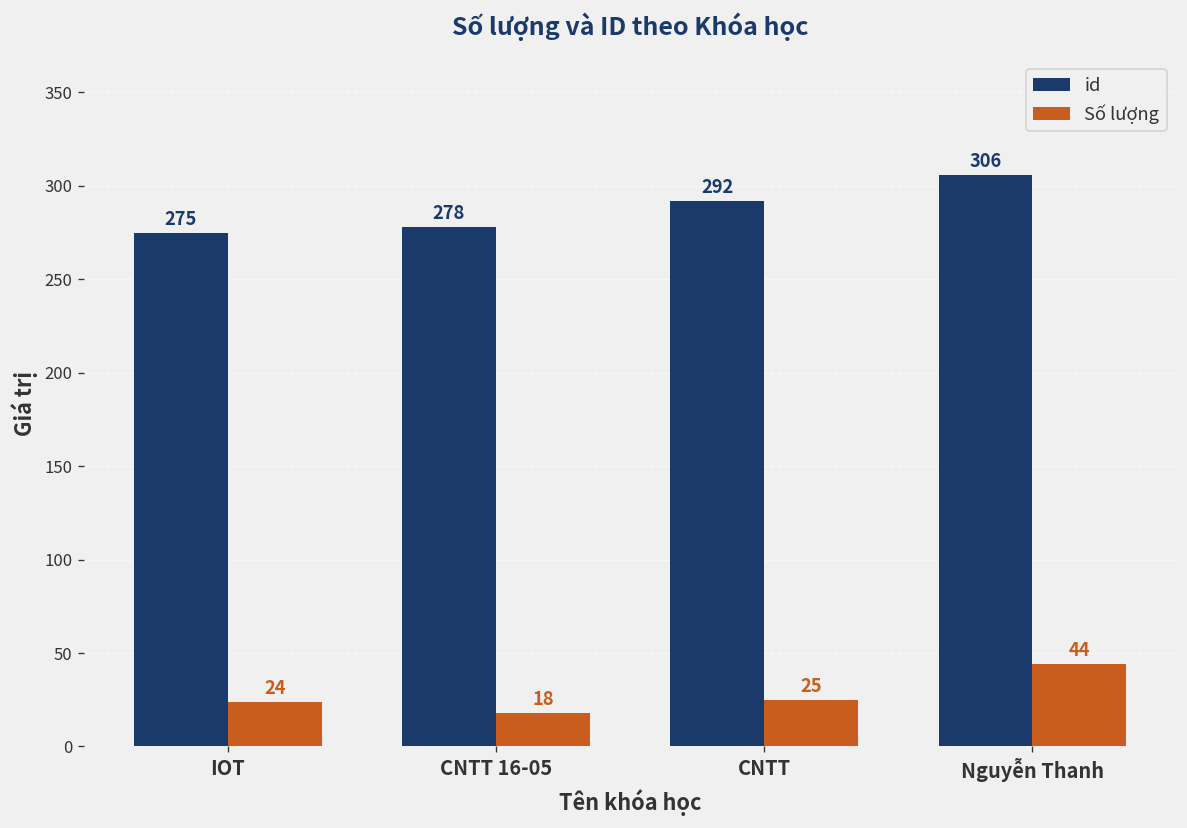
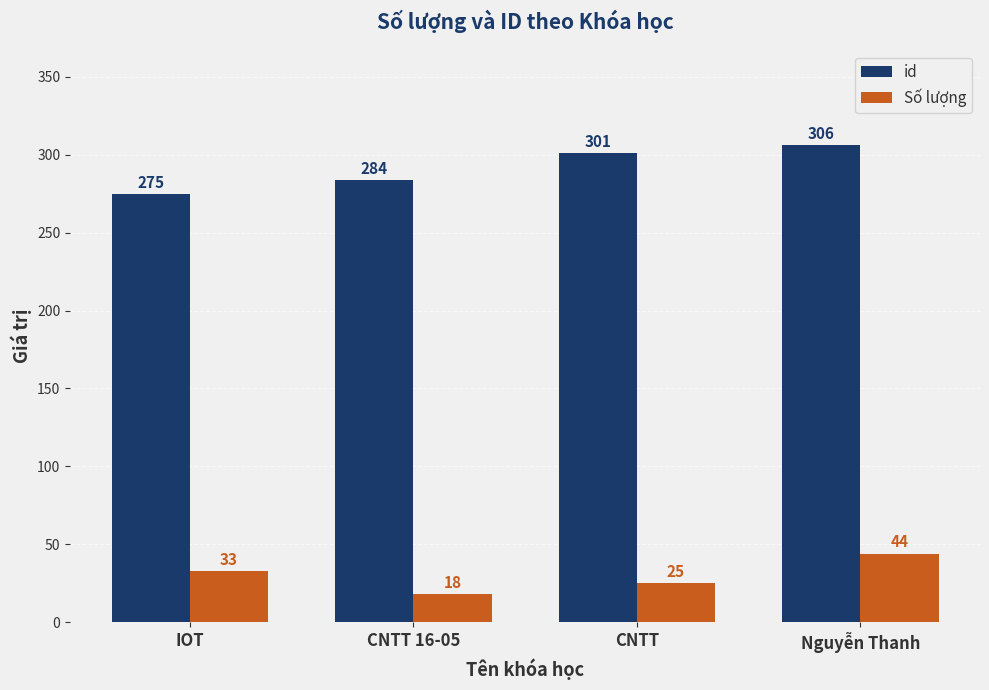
Số lượng, IOT: 24 -> 33
id, CNTT 16-05: 278 -> 284
id, CNTT: 292 -> 301
